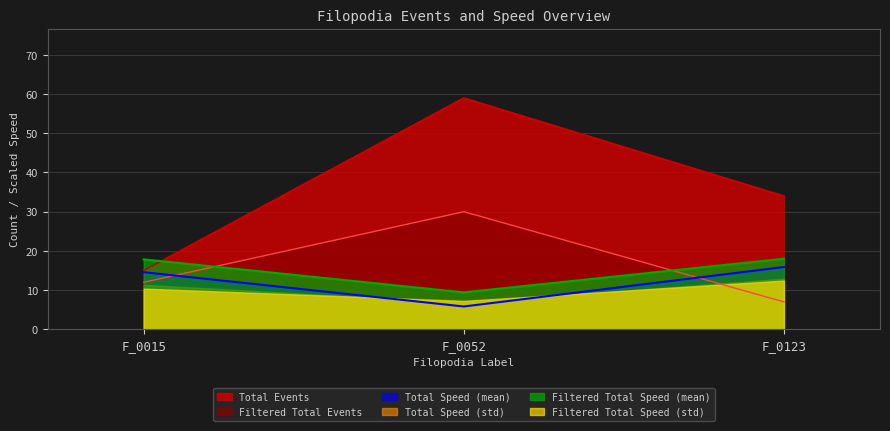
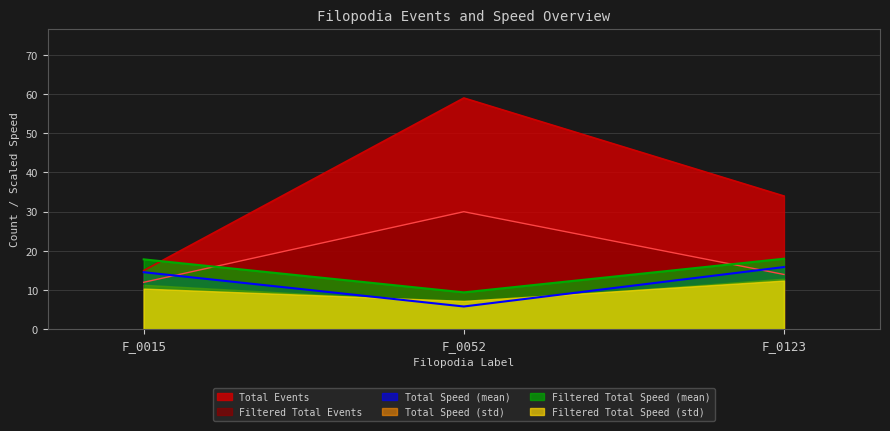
Filtered Total Events, F_0123: 7 -> 14
